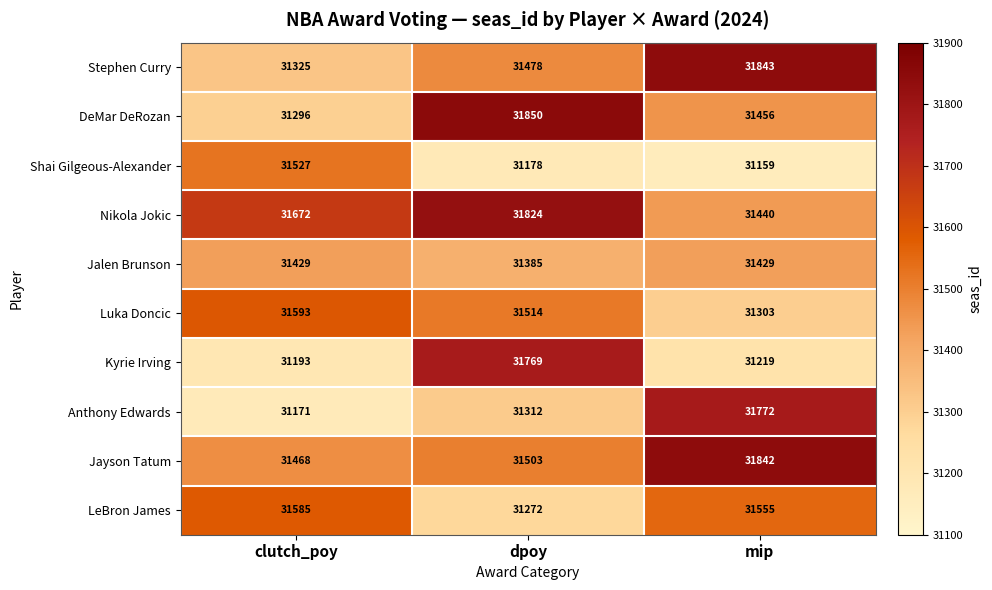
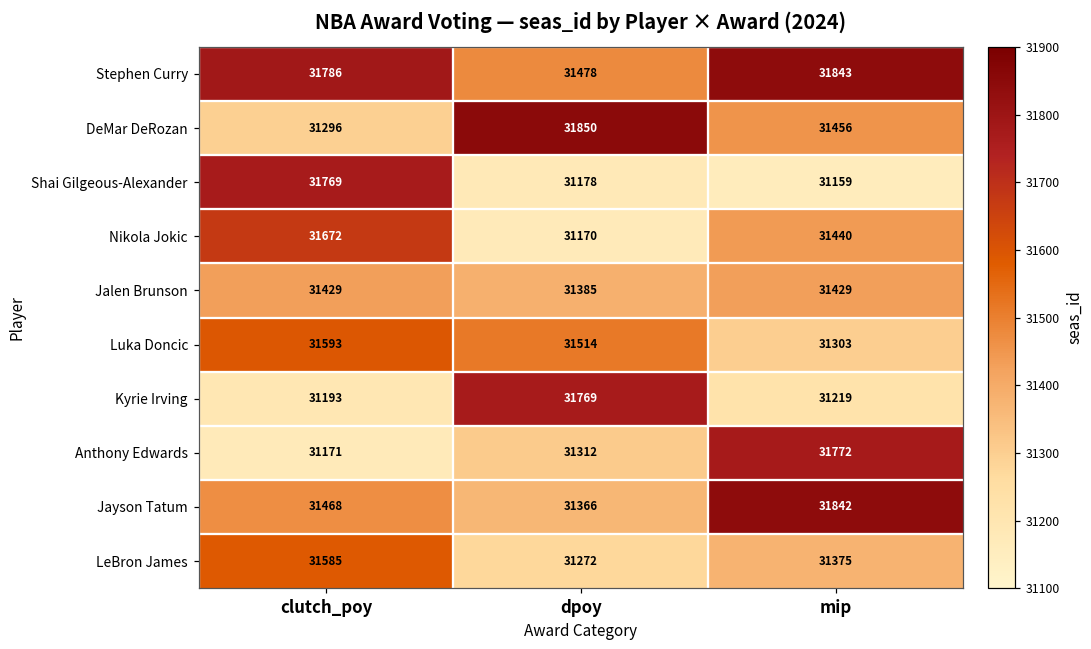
Stephen Curry, clutch_poy: 31325 -> 31786
Shai Gilgeous-Alexander, clutch_poy: 31527 -> 31769
Nikola Jokic, dpoy: 31824 -> 31170
Jayson Tatum, dpoy: 31503 -> 31366
LeBron James, mip: 31555 -> 31375
